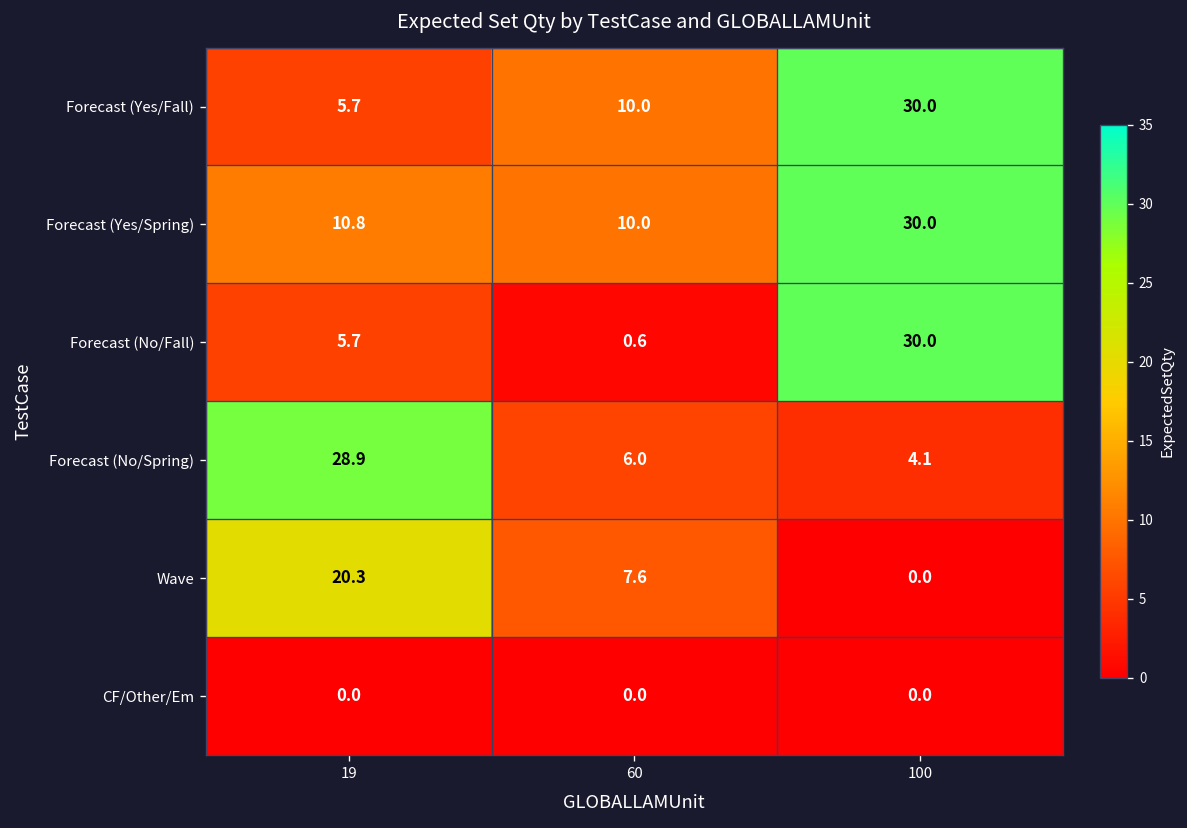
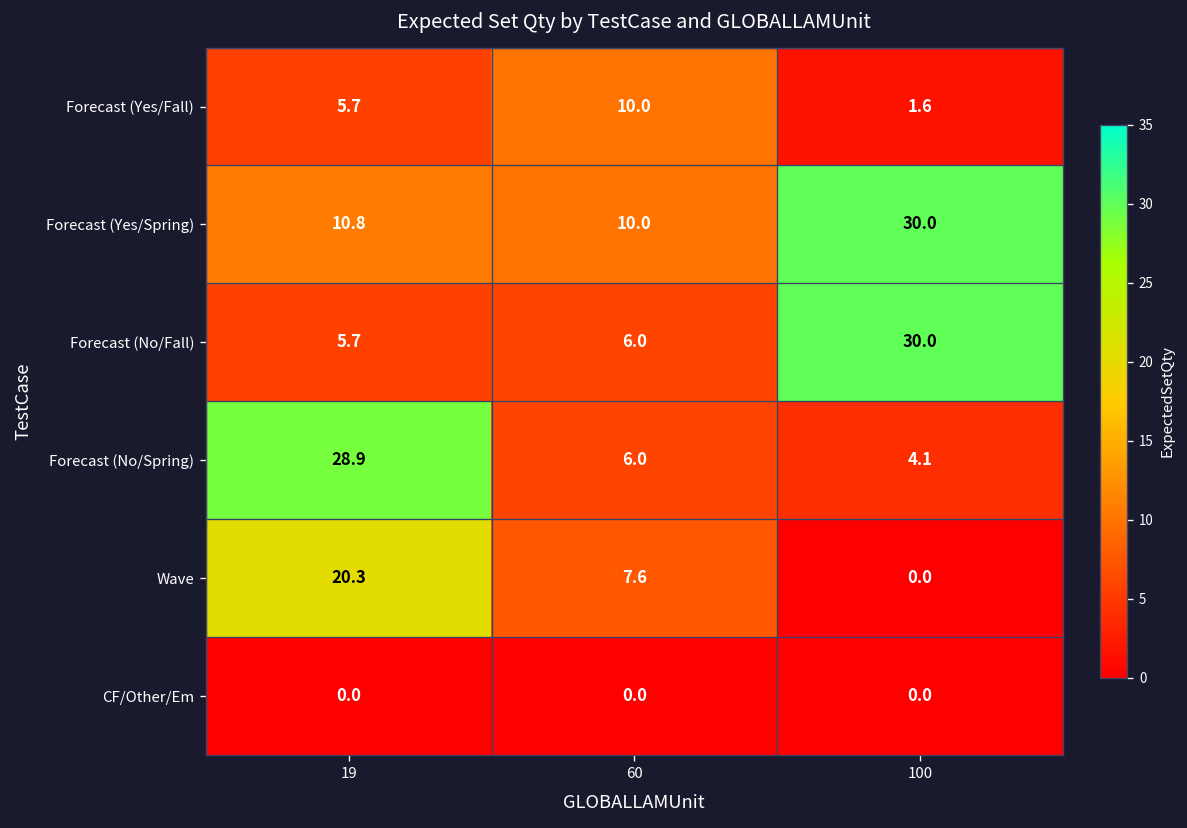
Forecast (Yes/Fall), 100: 30.0 -> 1.6
Forecast (No/Fall), 60: 0.6 -> 6.0
